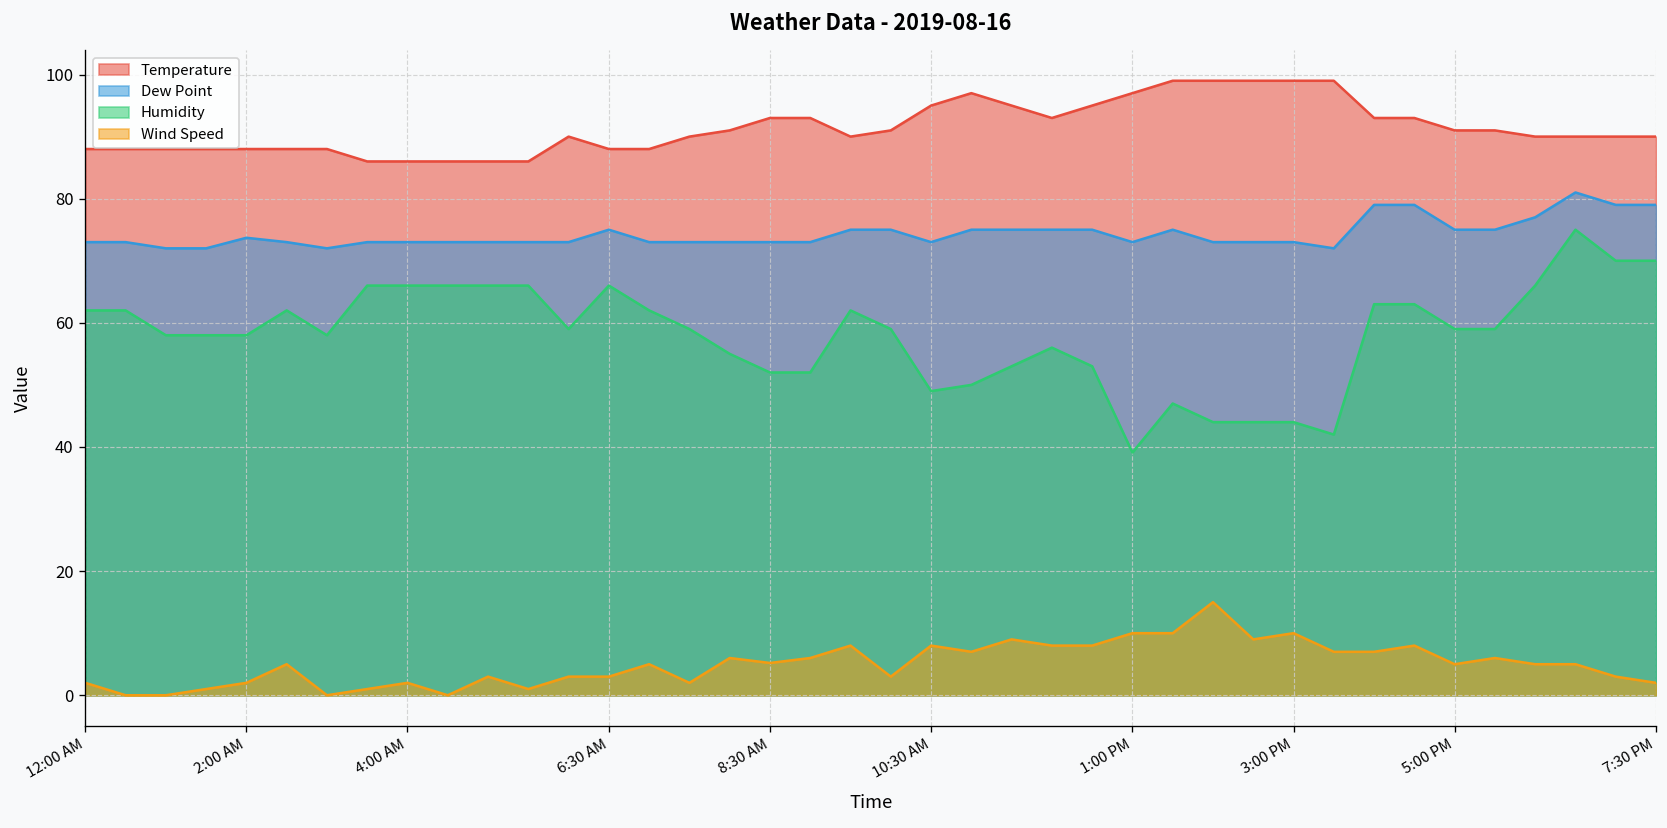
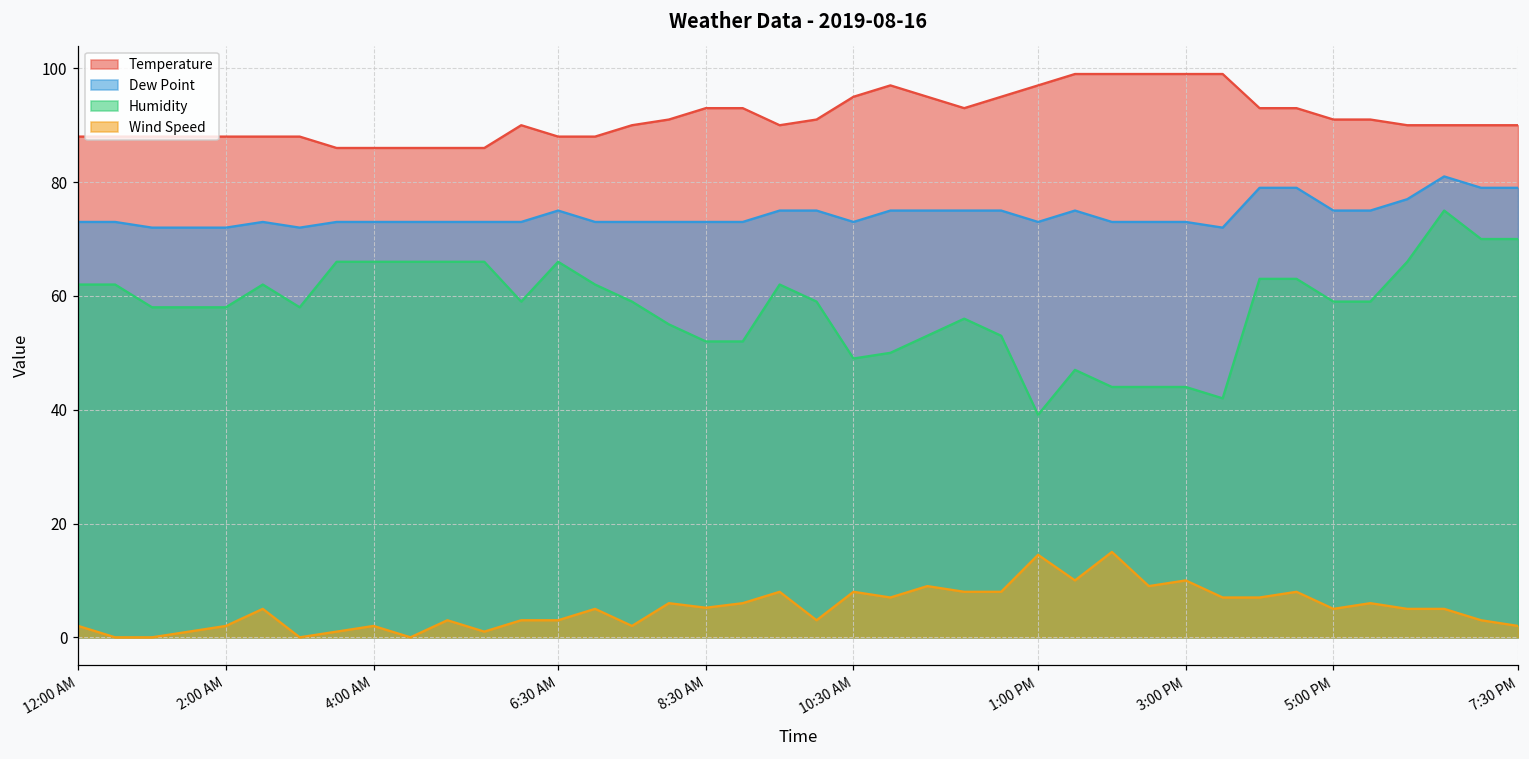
Dew Point, 2:00 AM: 74 -> 72
Wind Speed, 1:00 PM: 10 -> 15
